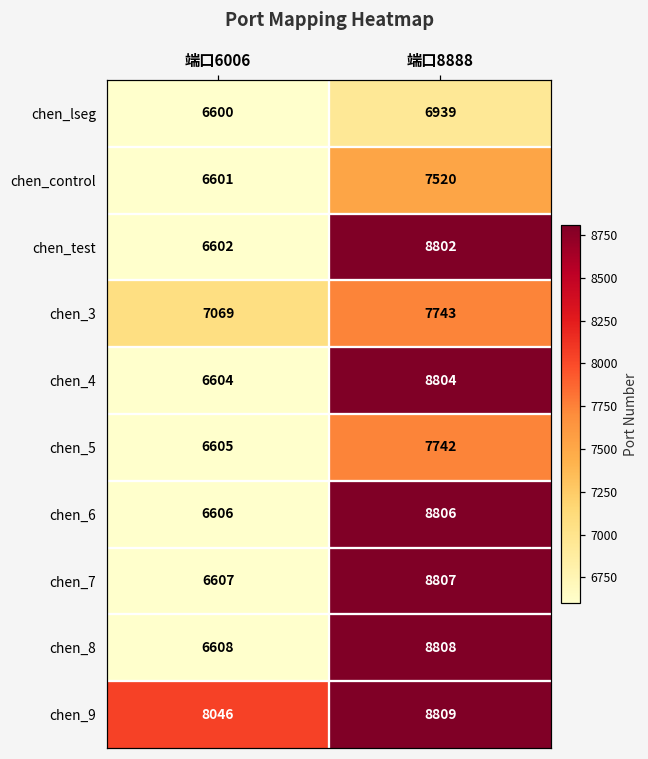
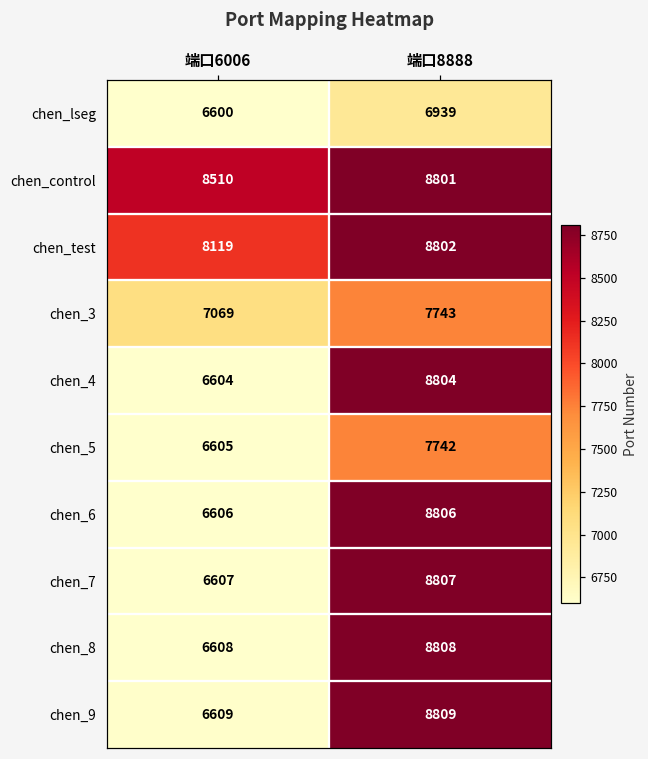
chen_control, 端口6006: 6601 -> 8510
chen_control, 端口8888: 7520 -> 8801
chen_test, 端口6006: 6602 -> 8119
chen_9, 端口6006: 8046 -> 6609
